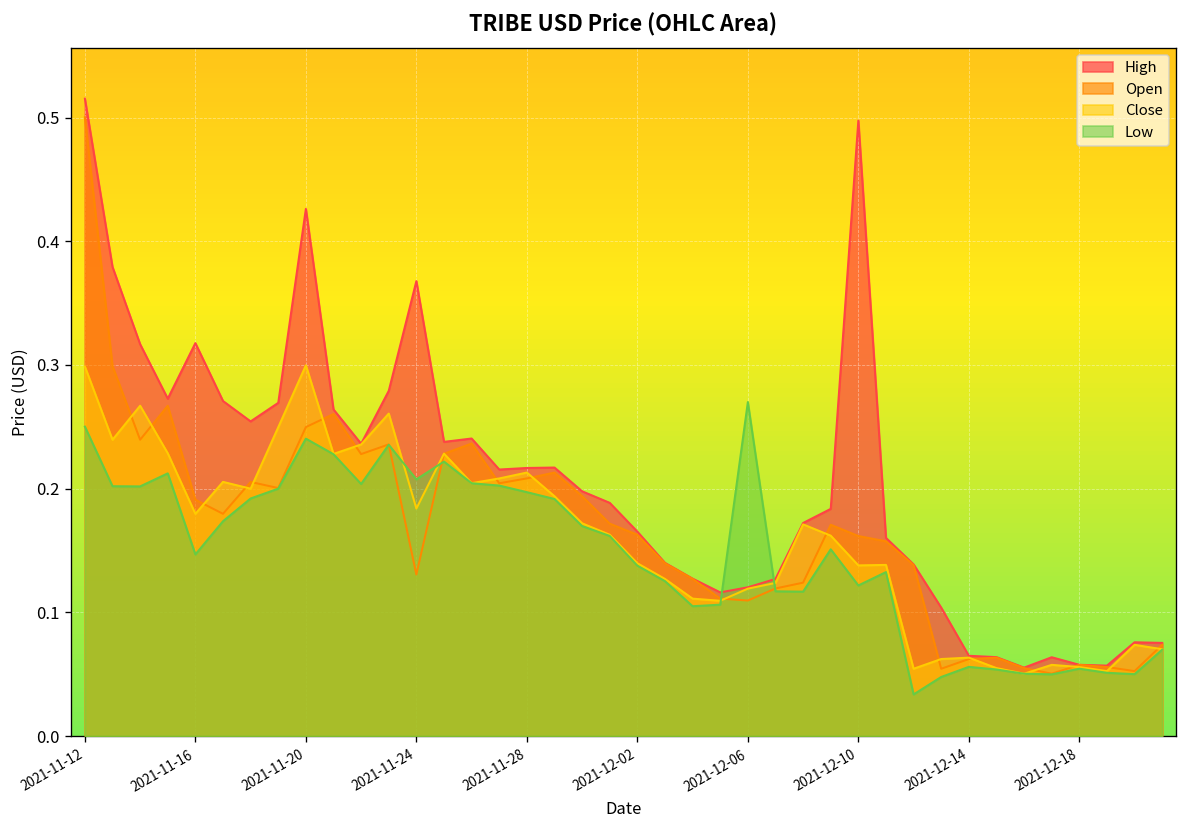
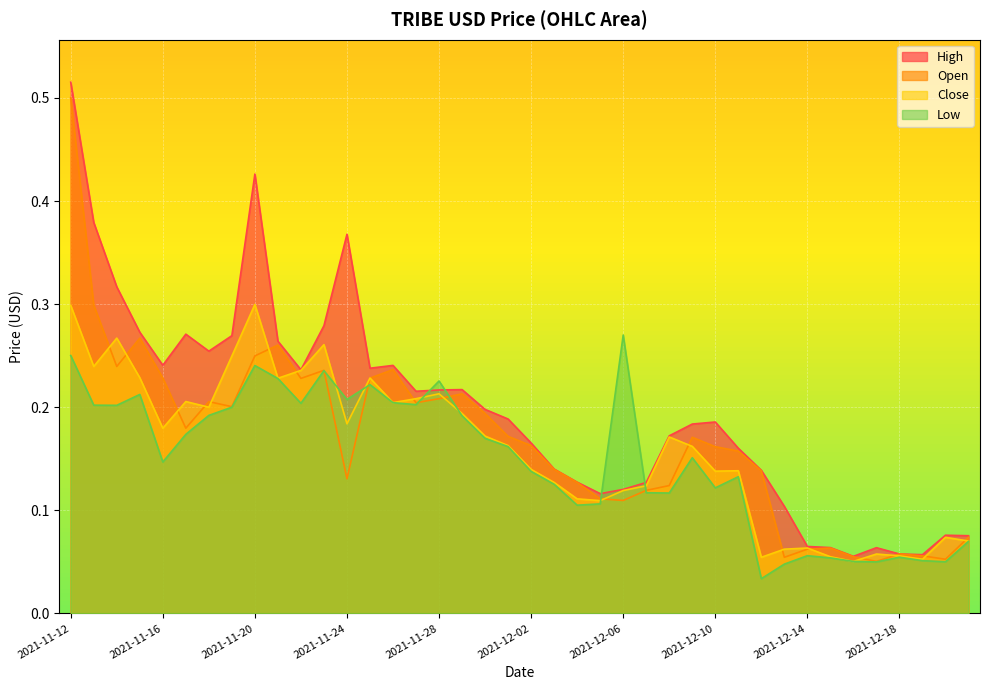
High, 2021-11-16: 0.318 -> 0.241
Open, 2021-11-16: 0.191 -> 0.228
Low, 2021-11-28: 0.197 -> 0.225
High, 2021-12-10: 0.498 -> 0.186
